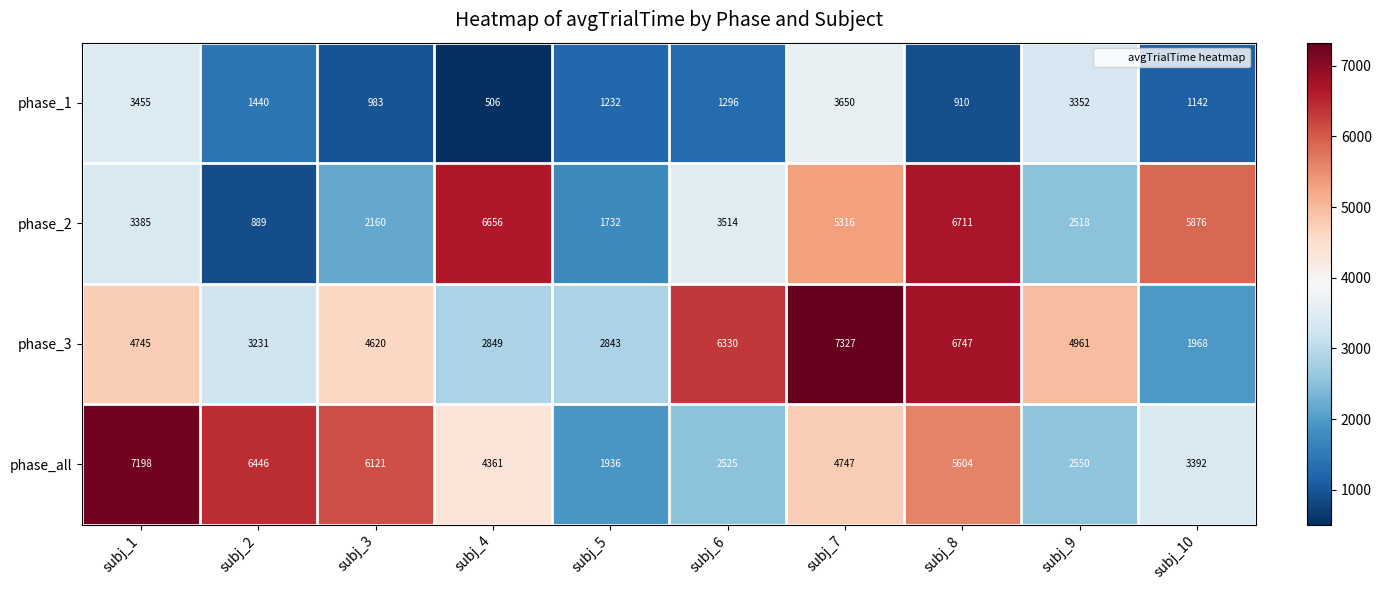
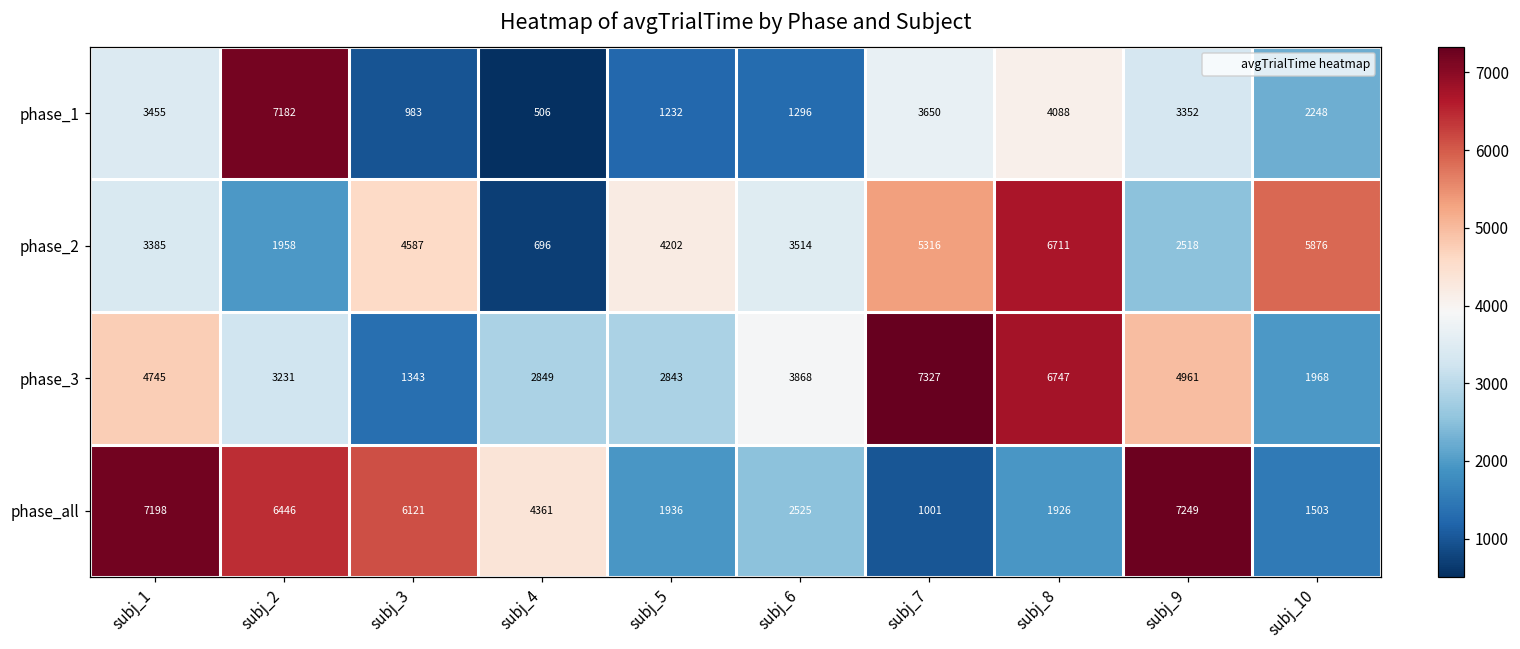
phase_1, subj_2: 1440 -> 7182
phase_1, subj_8: 910 -> 4088
phase_1, subj_10: 1142 -> 2248
phase_2, subj_2: 889 -> 1958
phase_2, subj_3: 2160 -> 4587
phase_2, subj_4: 6656 -> 696
phase_2, subj_5: 1732 -> 4202
phase_3, subj_3: 4620 -> 1343
phase_3, subj_6: 6330 -> 3868
phase_all, subj_7: 4747 -> 1001
phase_all, subj_8: 5604 -> 1926
phase_all, subj_9: 2550 -> 7249
phase_all, subj_10: 3392 -> 1503
